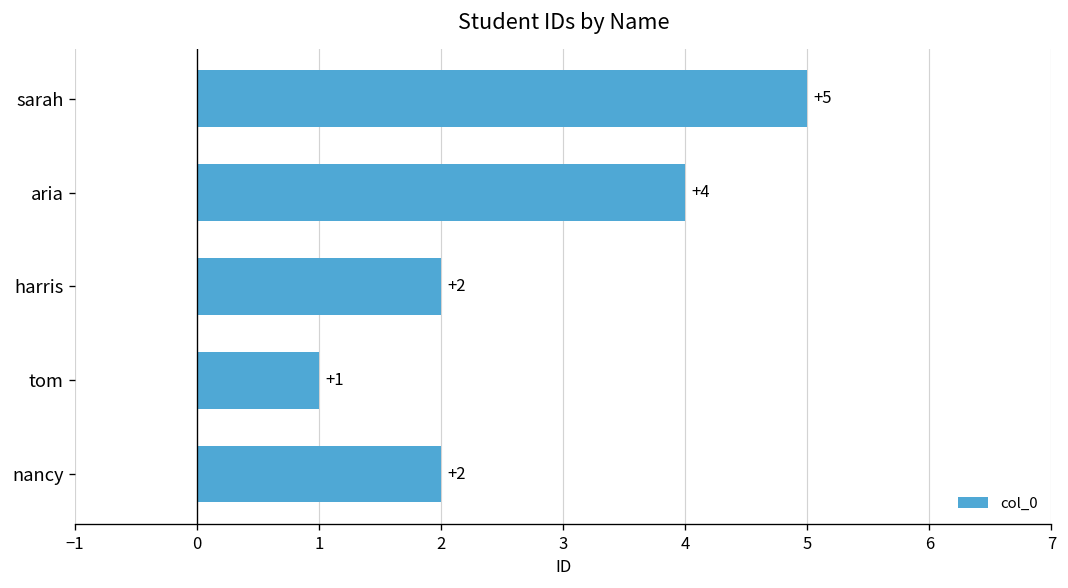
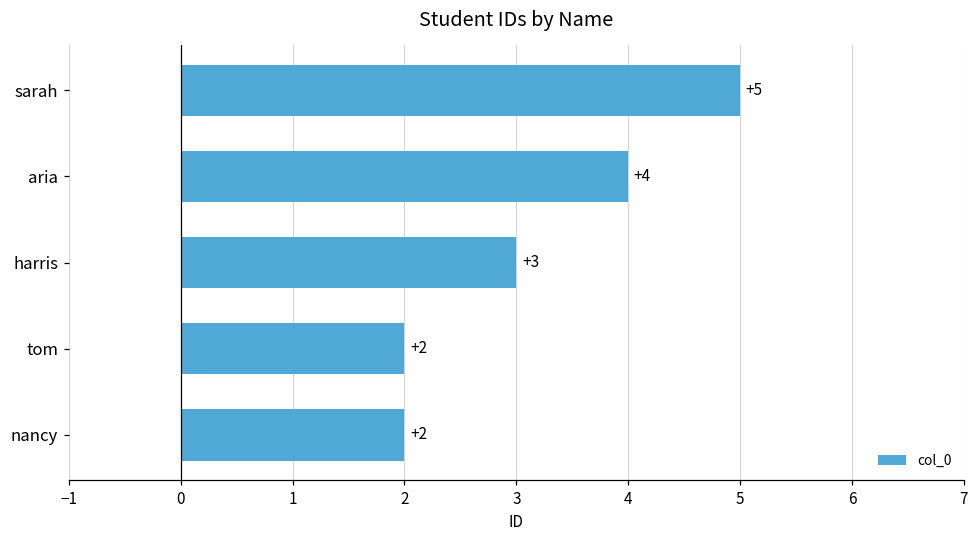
harris: +2 -> +3
tom: +1 -> +2
